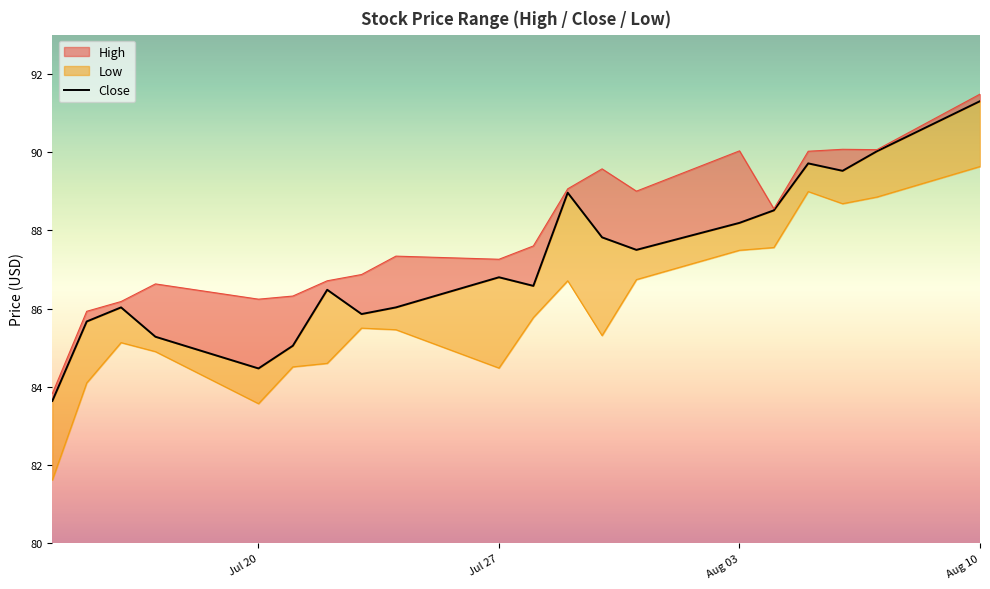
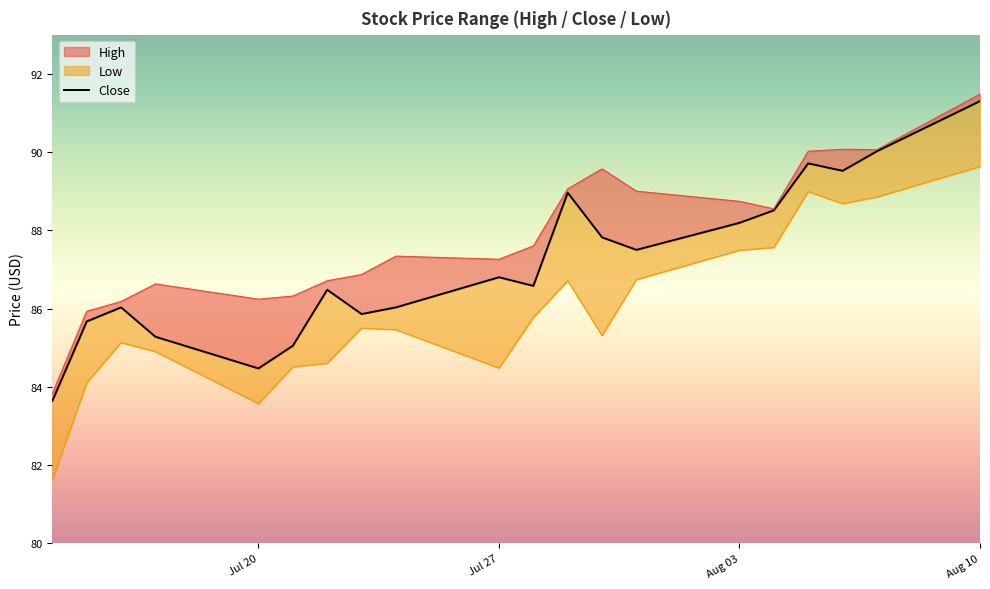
High, Aug 03: 90.0 -> 88.7
